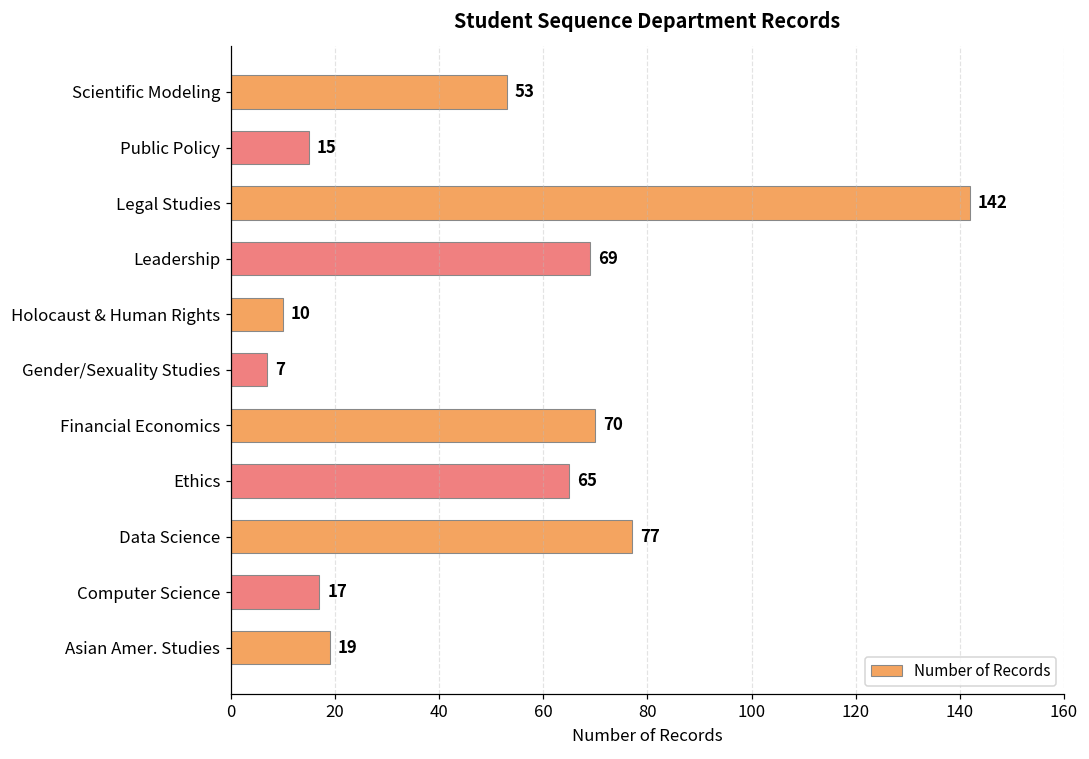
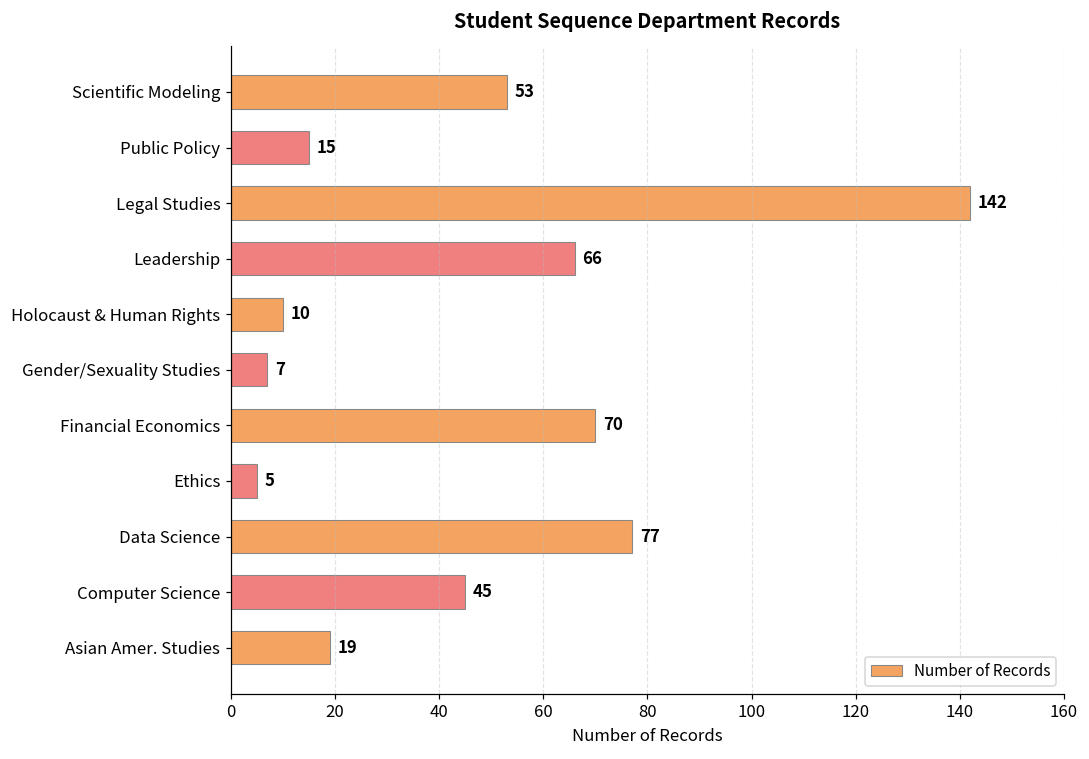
Leadership: 69 -> 66
Ethics: 65 -> 5
Computer Science: 17 -> 45
